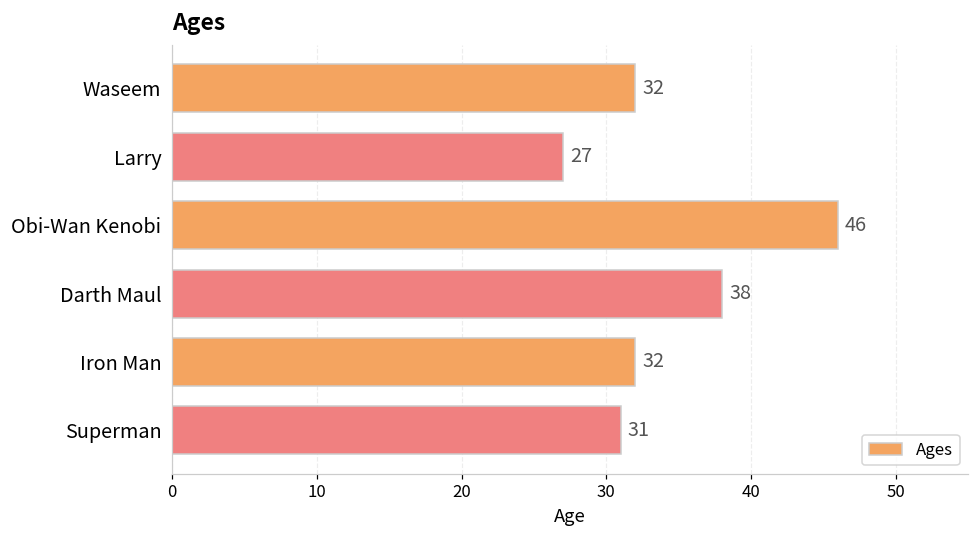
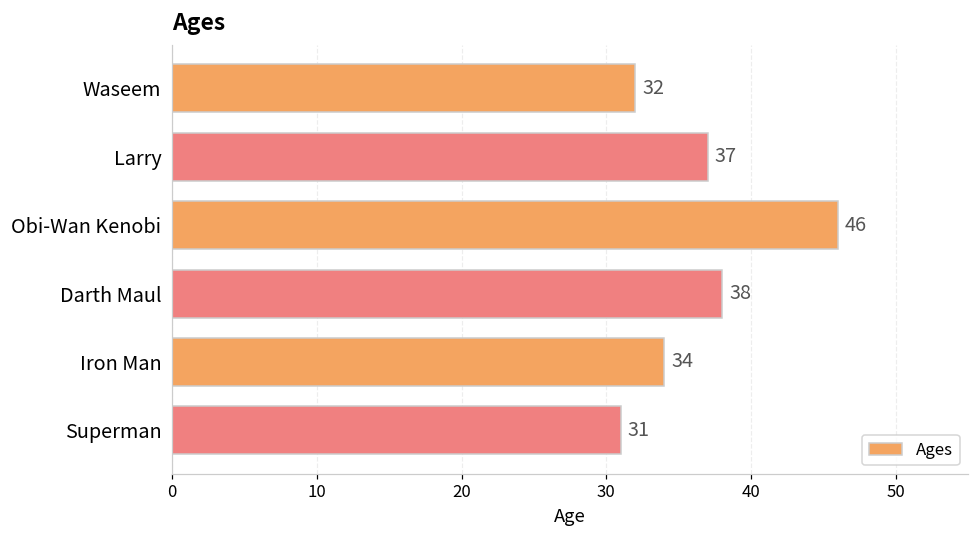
Larry: 27 -> 37
Iron Man: 32 -> 34
